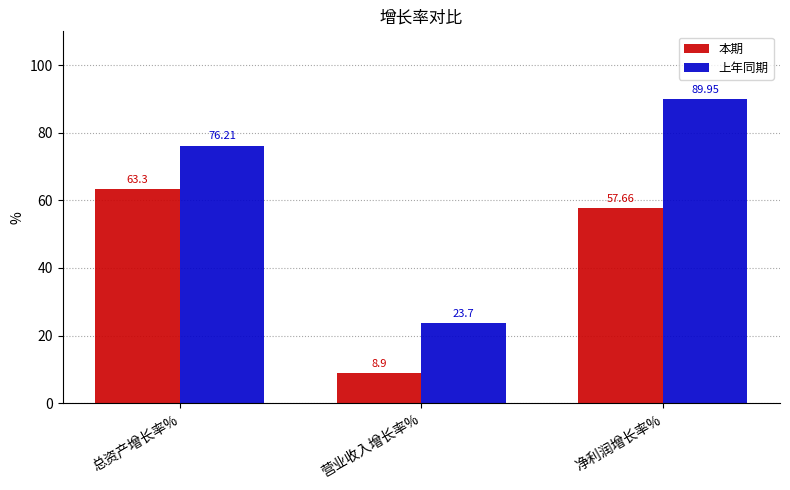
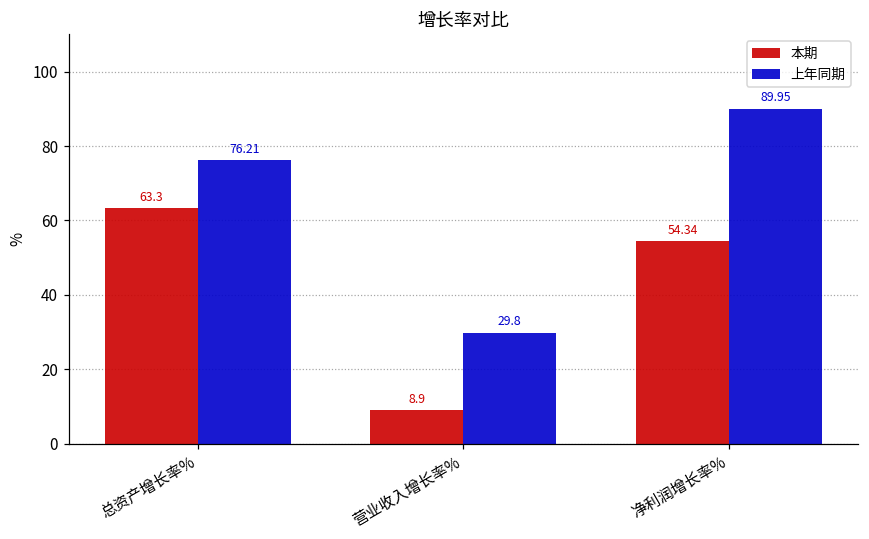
上年同期, 营业收入增长率%: 23.7 -> 29.8
本期, 净利润增长率%: 57.66 -> 54.34
